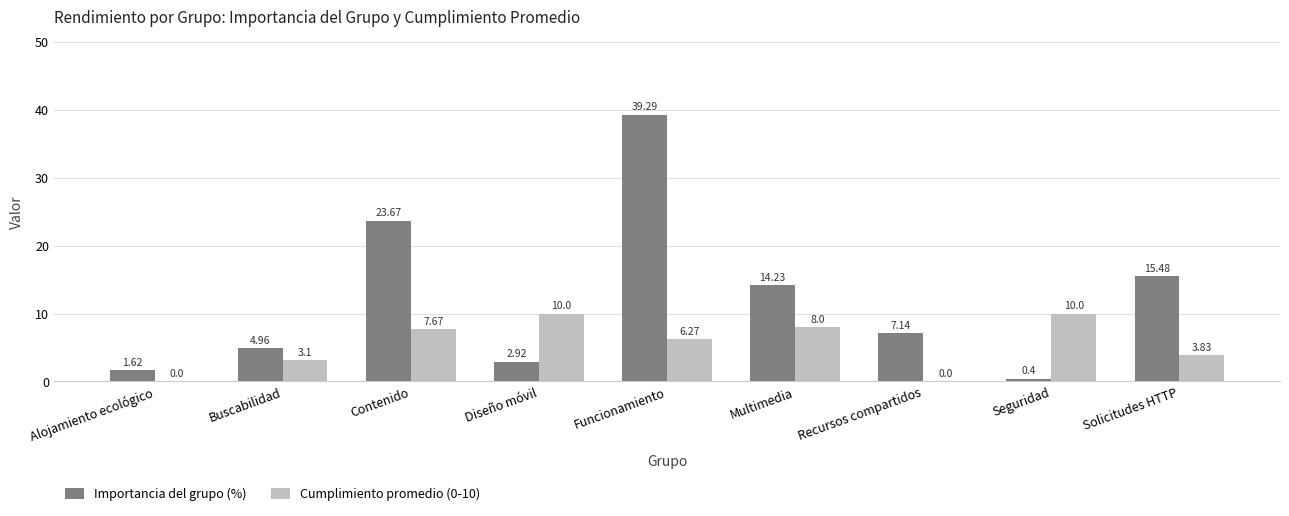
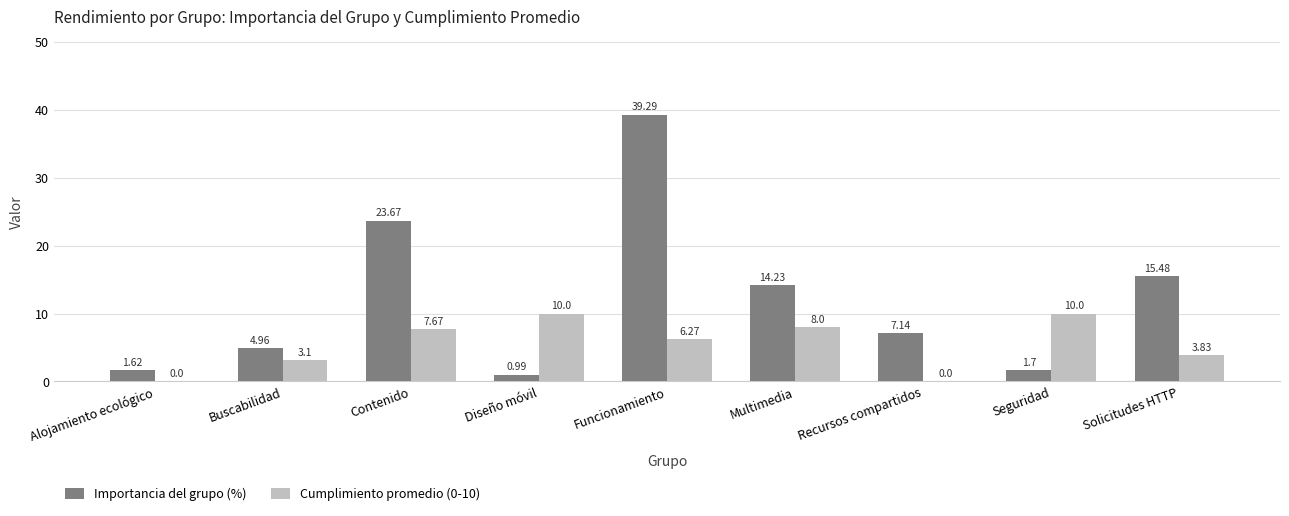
Importancia del grupo (%), Diseño móvil: 2.92 -> 0.99
Importancia del grupo (%), Seguridad: 0.4 -> 1.7
